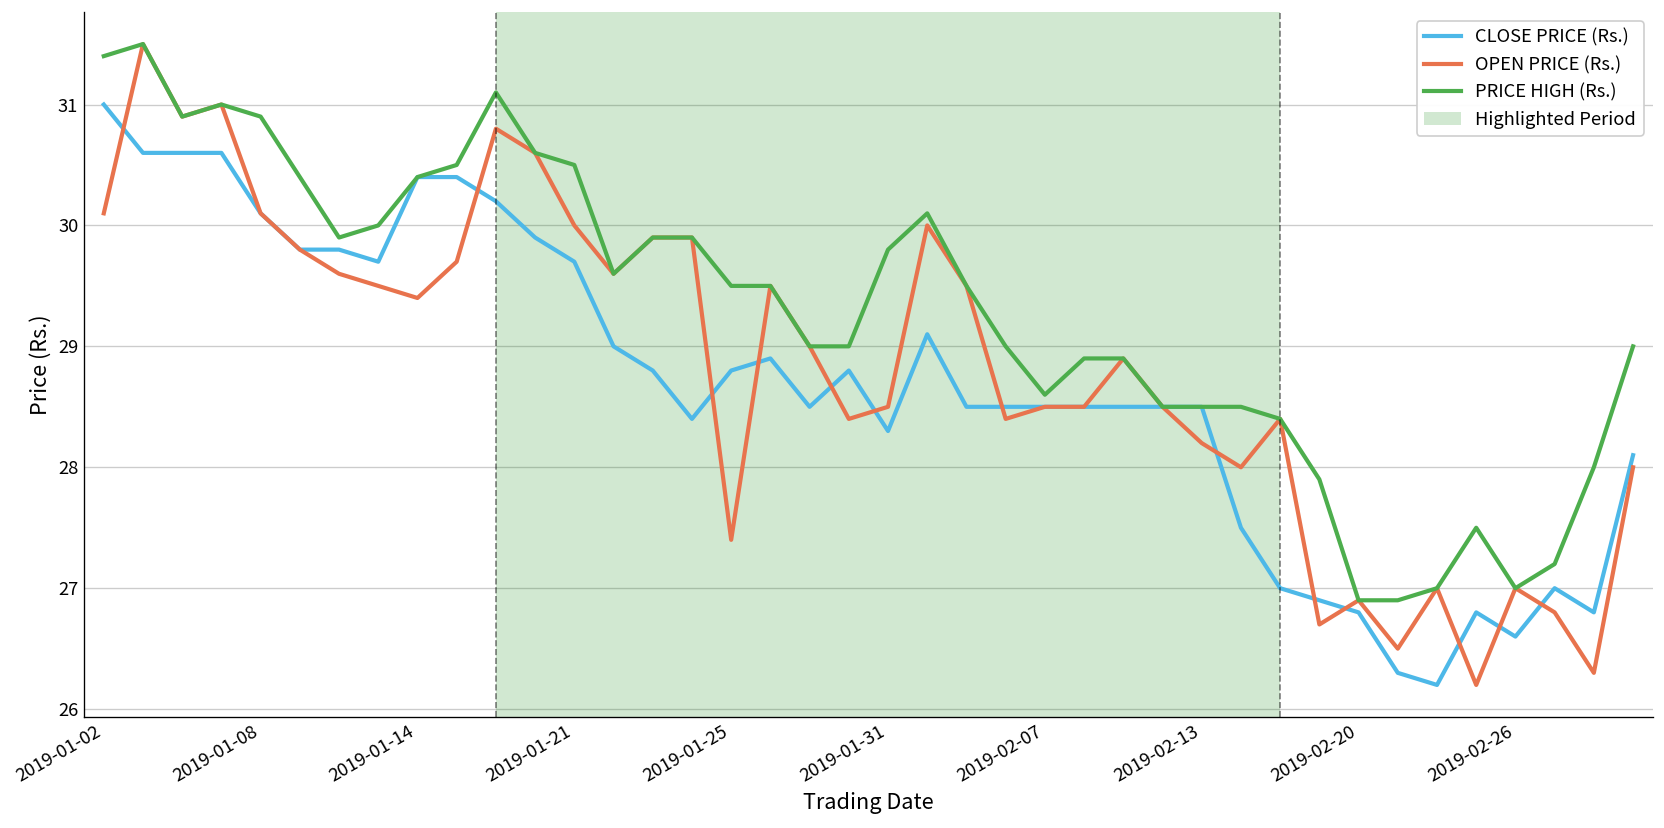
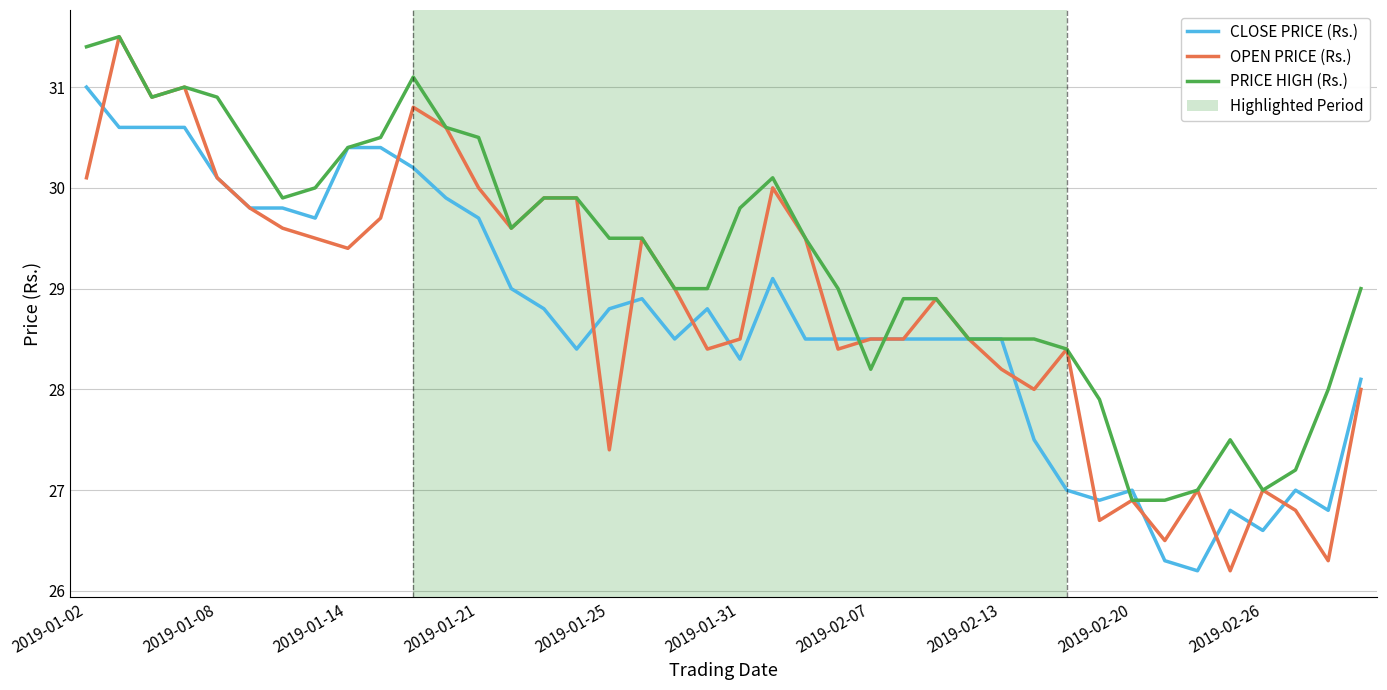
PRICE HIGH (Rs.), 2019-02-07: 28.6 -> 28.2
CLOSE PRICE (Rs.), 2019-02-20: 26.8 -> 27.0
